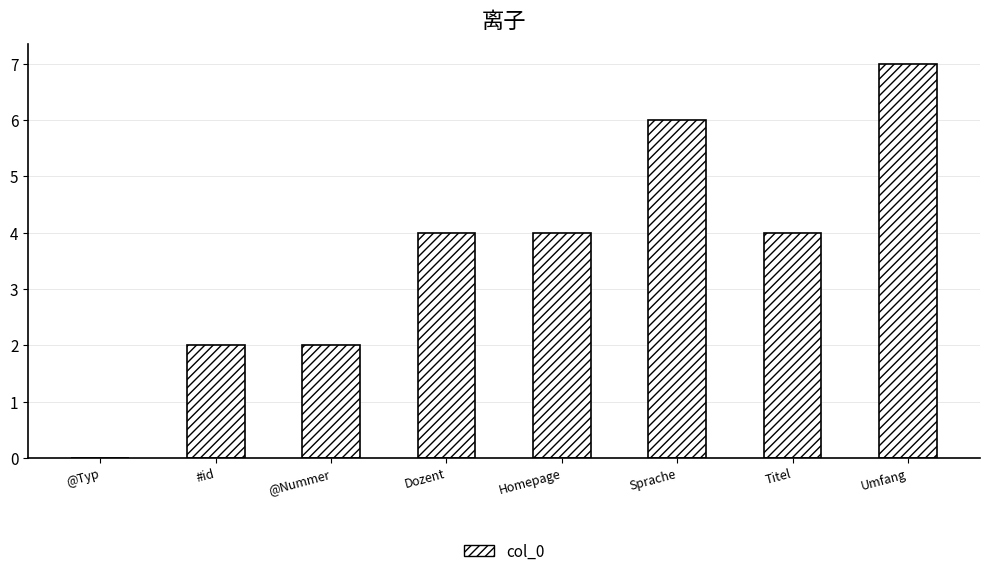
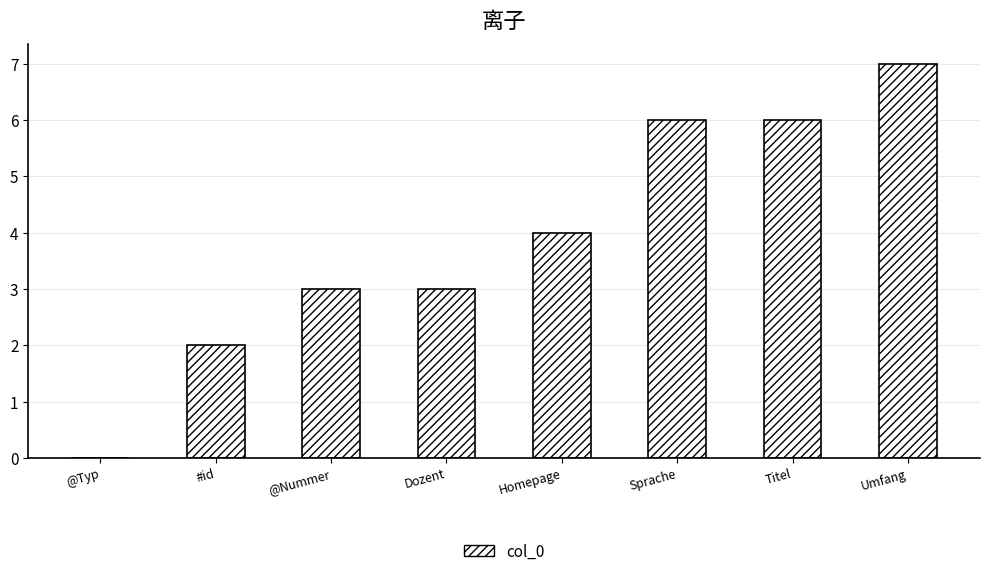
@Nummer: 2 -> 3
Dozent: 4 -> 3
Titel: 4 -> 6
